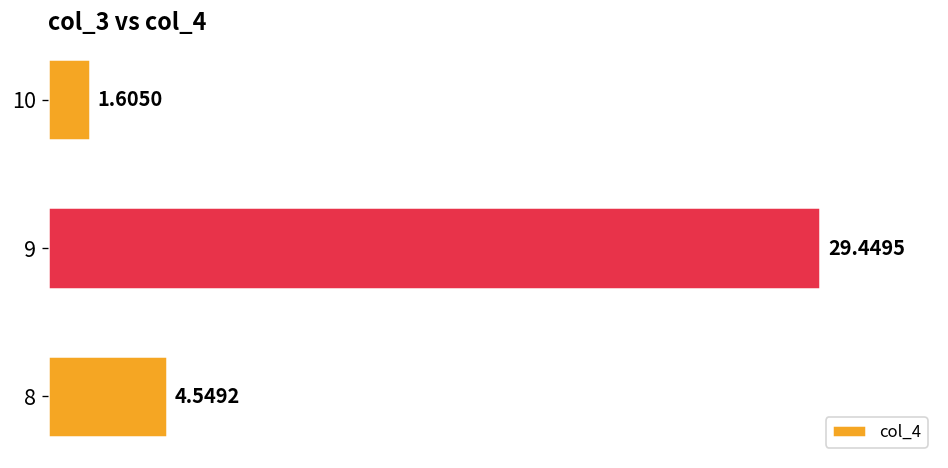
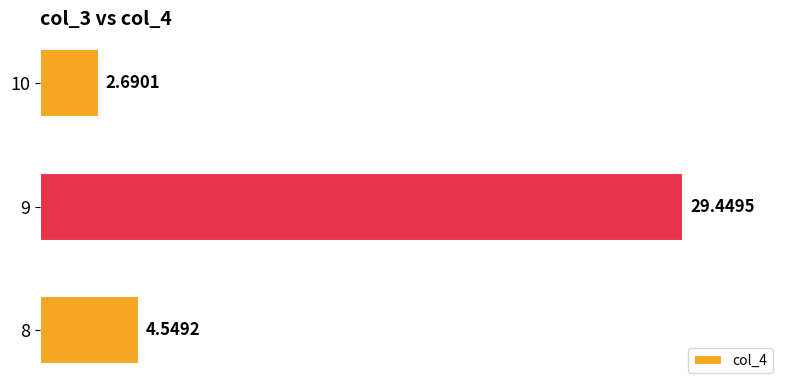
10: 1.6050 -> 2.6901
